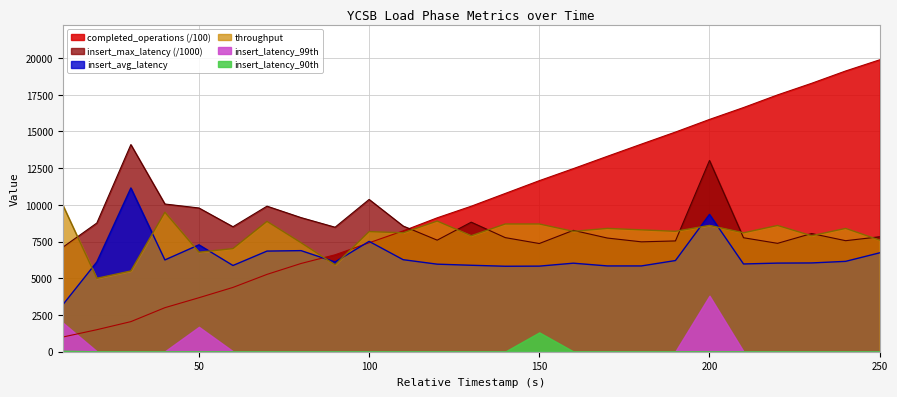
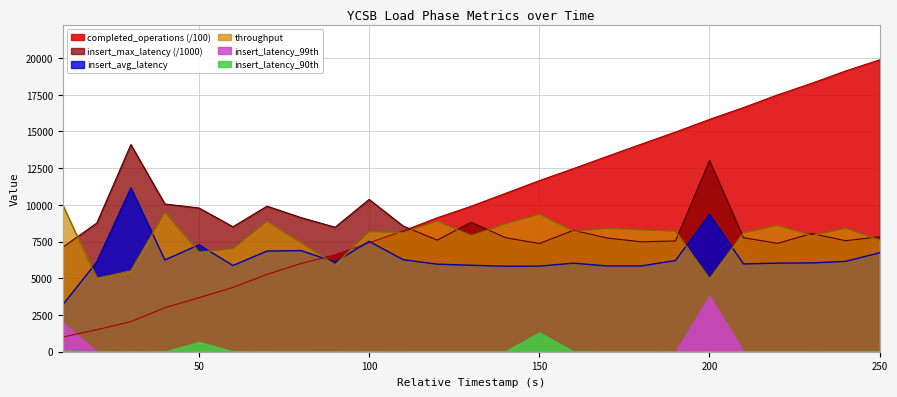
insert_latency_99th, 50: 1700 -> 0
insert_latency_90th, 50: 0 -> 700
throughput, 150: 8700 -> 9400
throughput, 200: 8600 -> 5000
